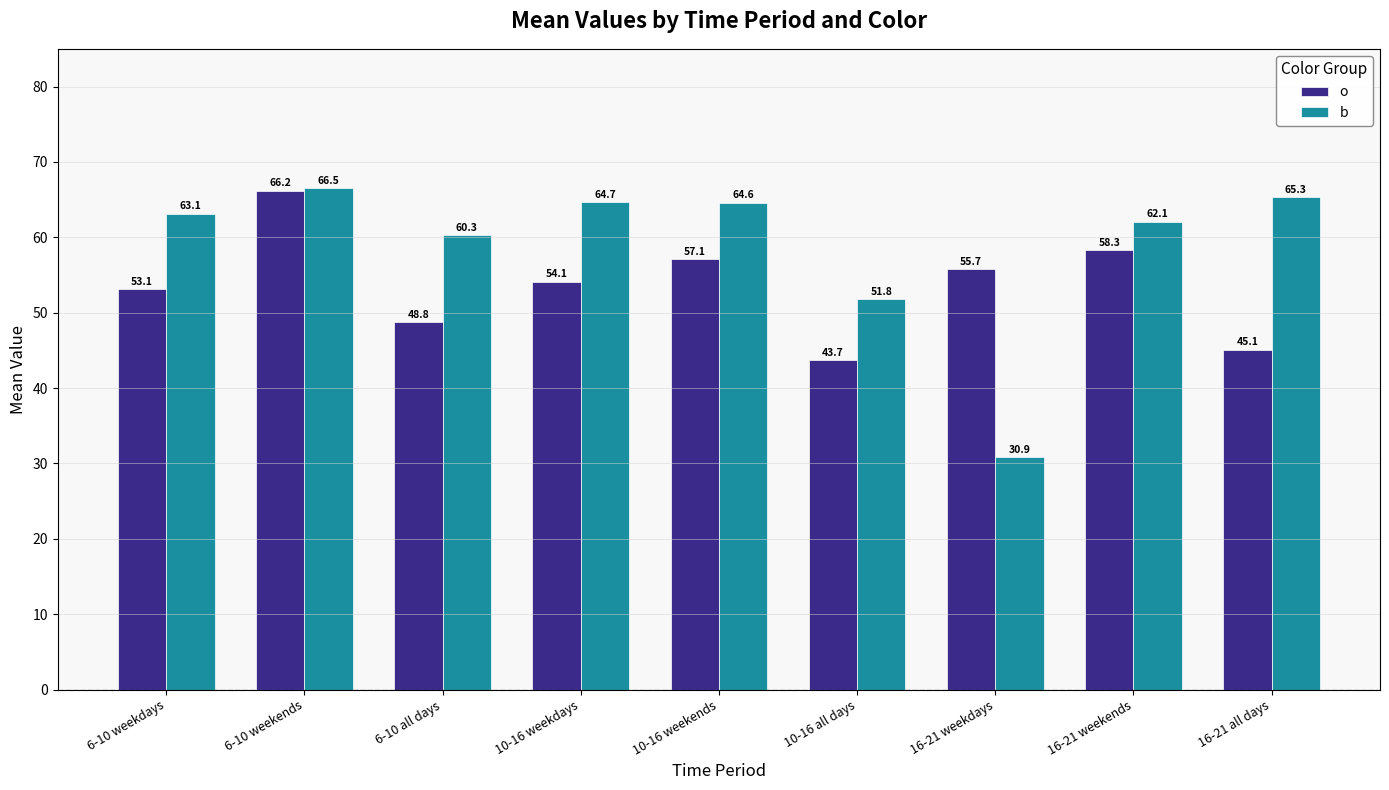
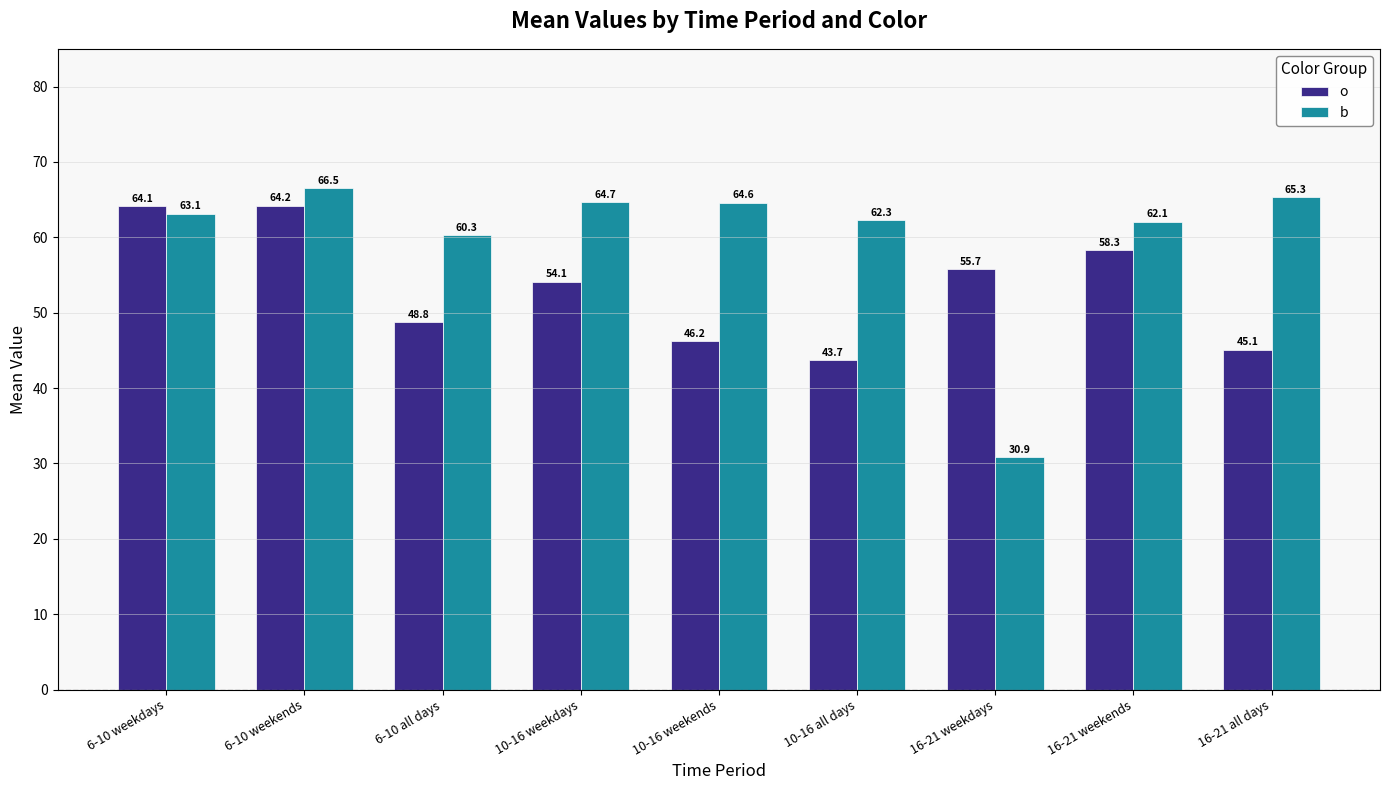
o, 6-10 weekdays: 53.1 -> 64.1
o, 6-10 weekends: 66.2 -> 64.2
o, 10-16 weekends: 57.1 -> 46.2
b, 10-16 all days: 51.8 -> 62.3
